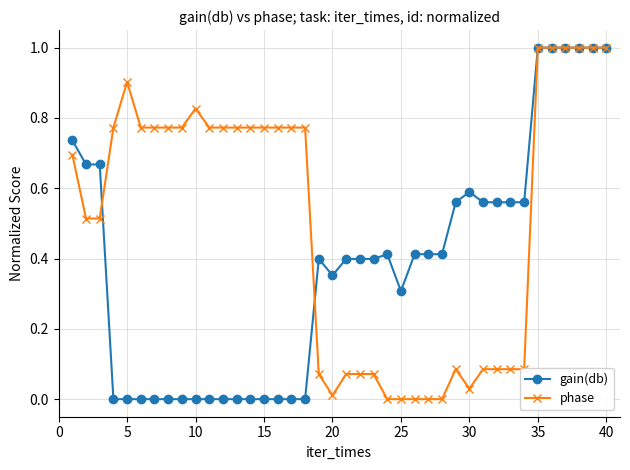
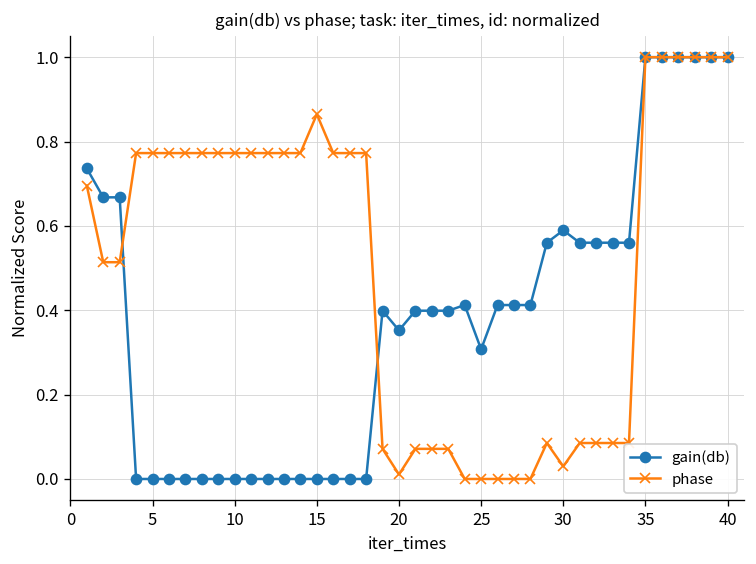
phase, 5: 0.90 -> 0.77
phase, 10: 0.83 -> 0.77
phase, 15: 0.77 -> 0.86
